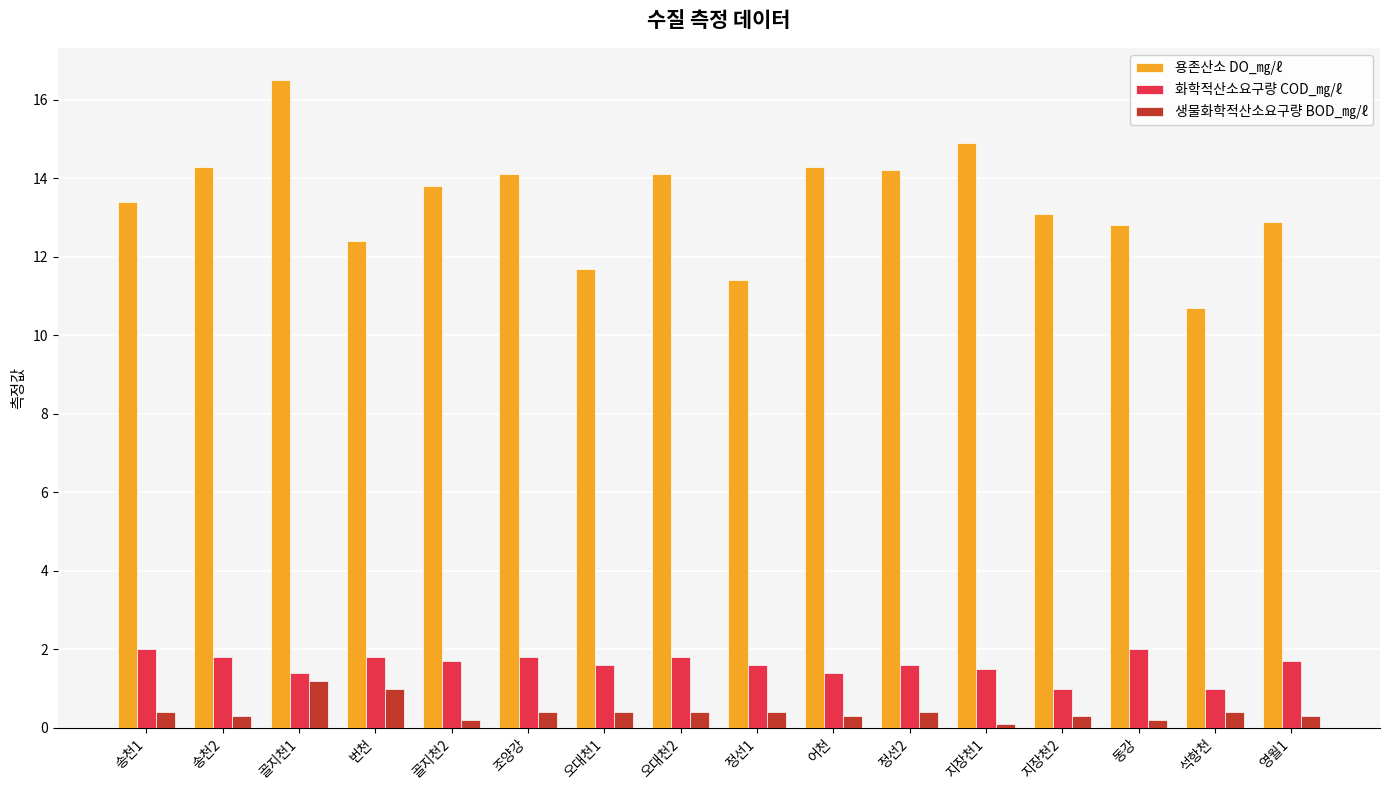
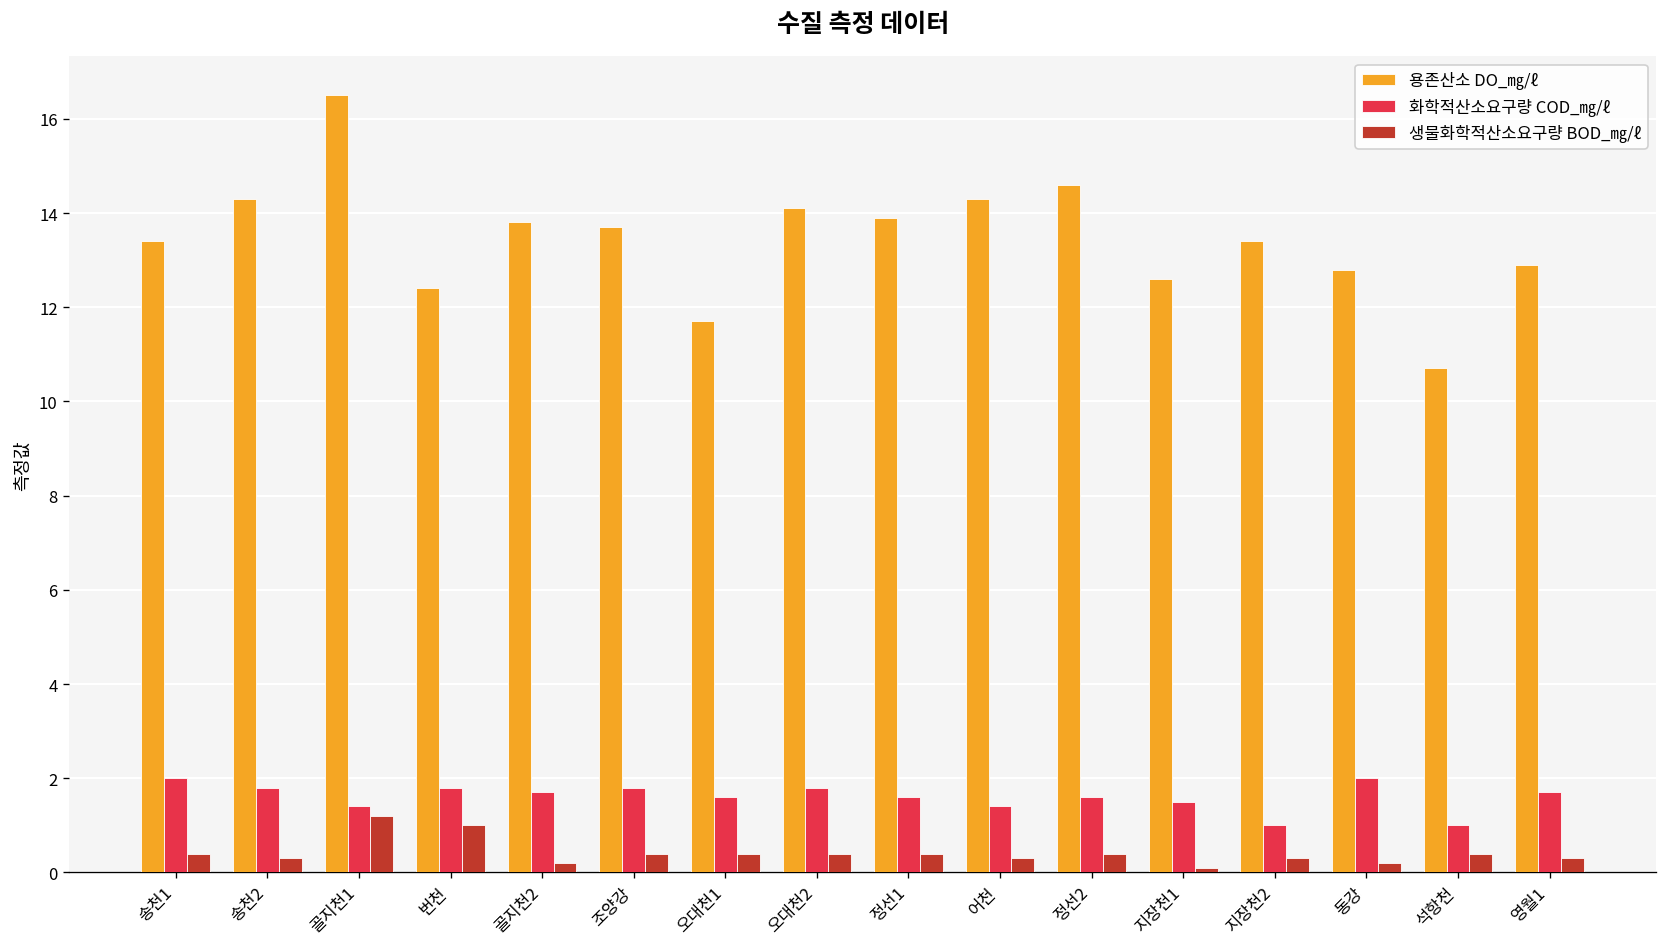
용존산소 DO_㎎/ℓ, 조양강: 14.1 -> 13.7
용존산소 DO_㎎/ℓ, 정선1: 11.4 -> 13.9
용존산소 DO_㎎/ℓ, 정선2: 14.2 -> 14.6
용존산소 DO_㎎/ℓ, 지장천1: 14.9 -> 12.6
용존산소 DO_㎎/ℓ, 지장천2: 13.1 -> 13.4
